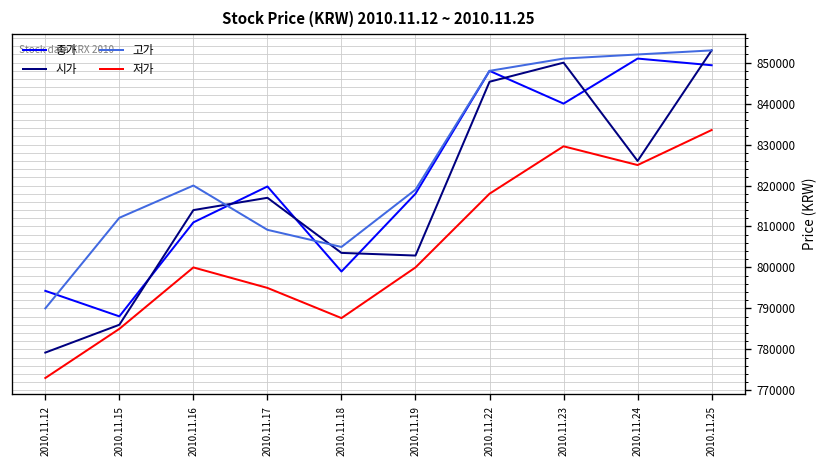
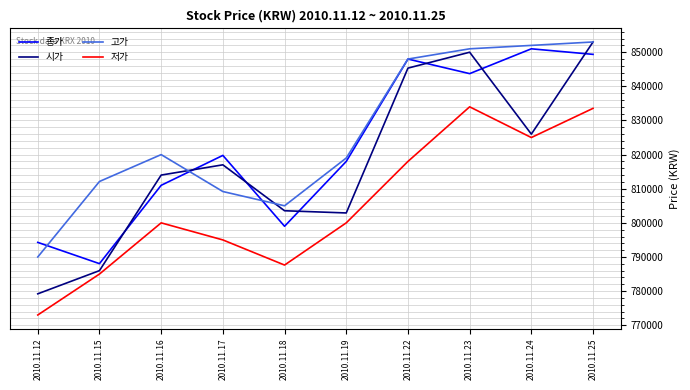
종가, 2010.11.23: 840000 -> 844000
저가, 2010.11.23: 830000 -> 834000
